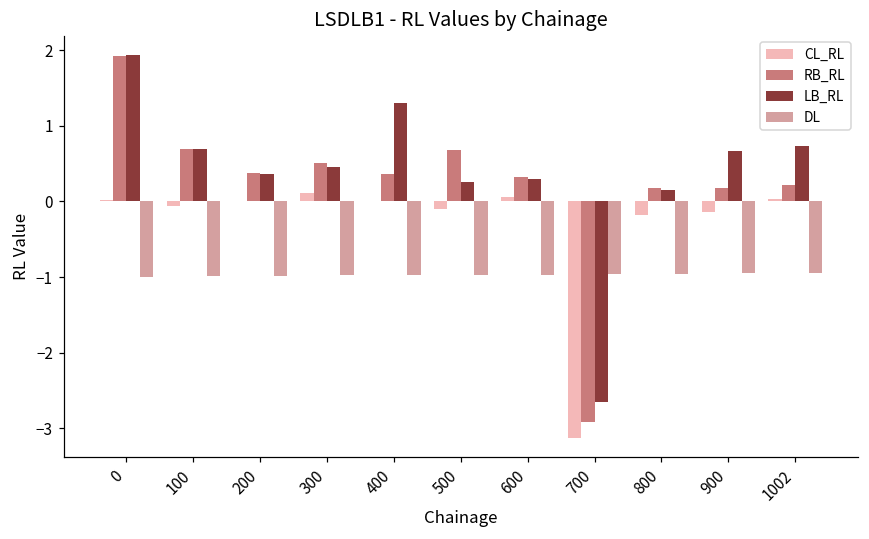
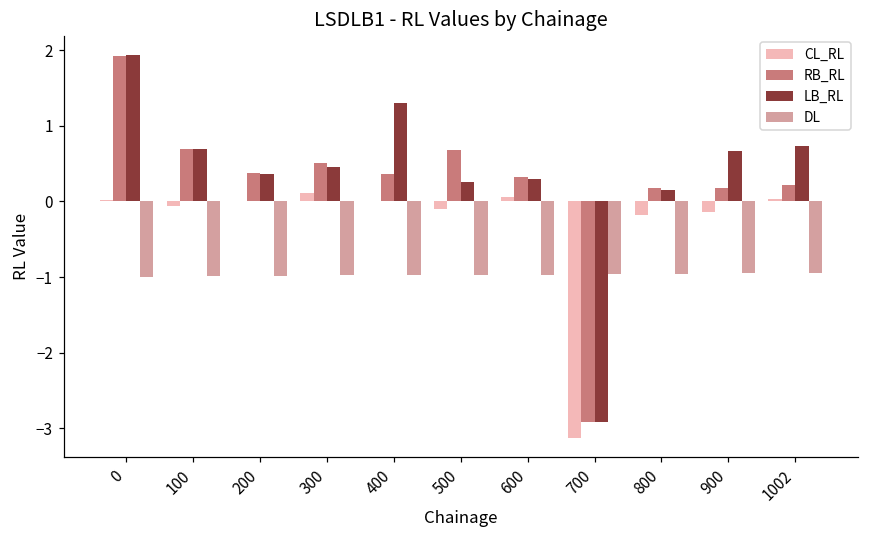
LB_RL, 700: -2.7 -> -2.9
